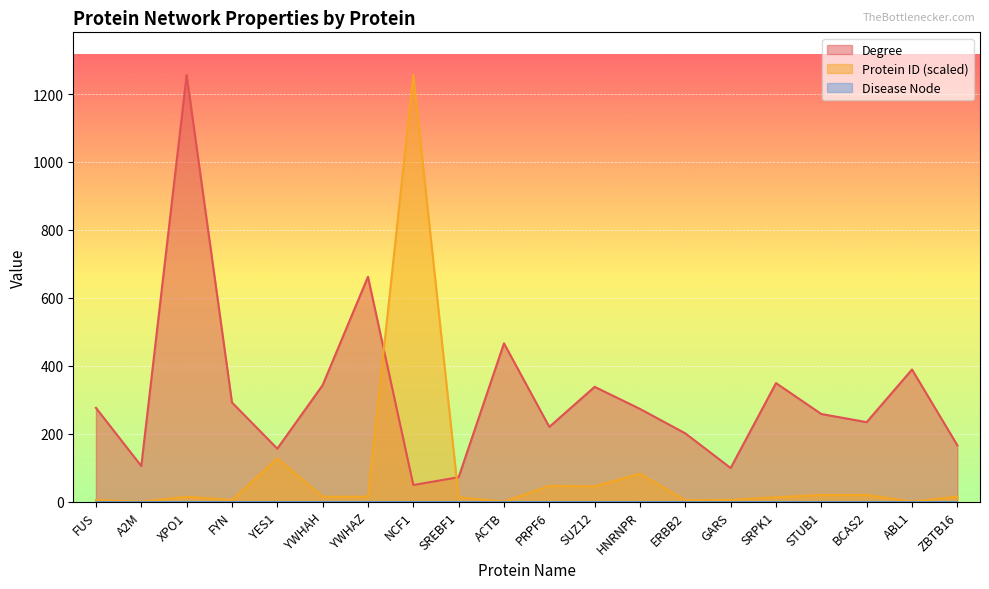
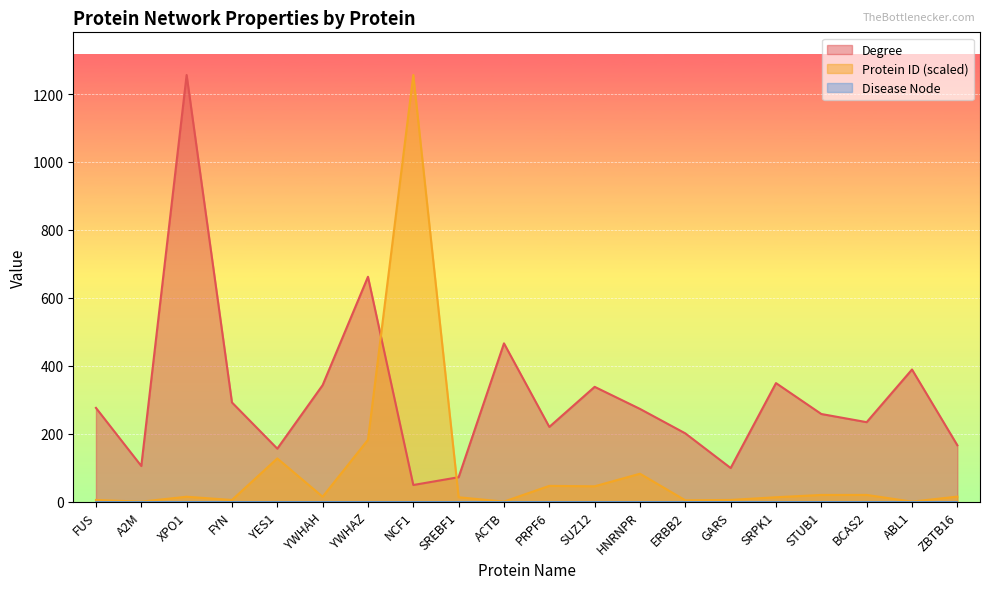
Protein ID (scaled), YWHAZ: 10 -> 180
